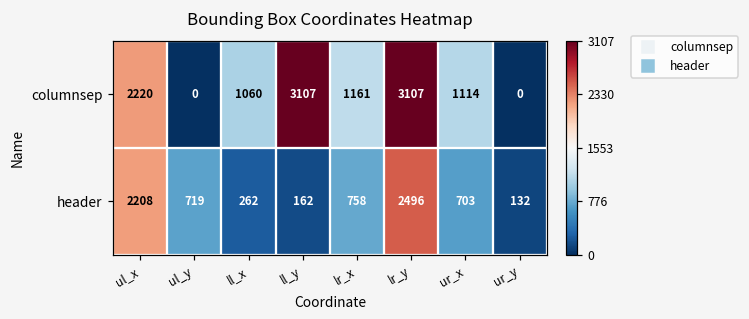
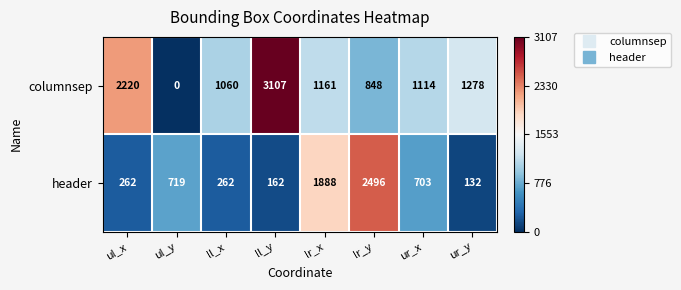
columnsep, lr_y: 3107 -> 848
columnsep, ur_y: 0 -> 1278
header, ul_x: 2208 -> 262
header, lr_x: 758 -> 1888
